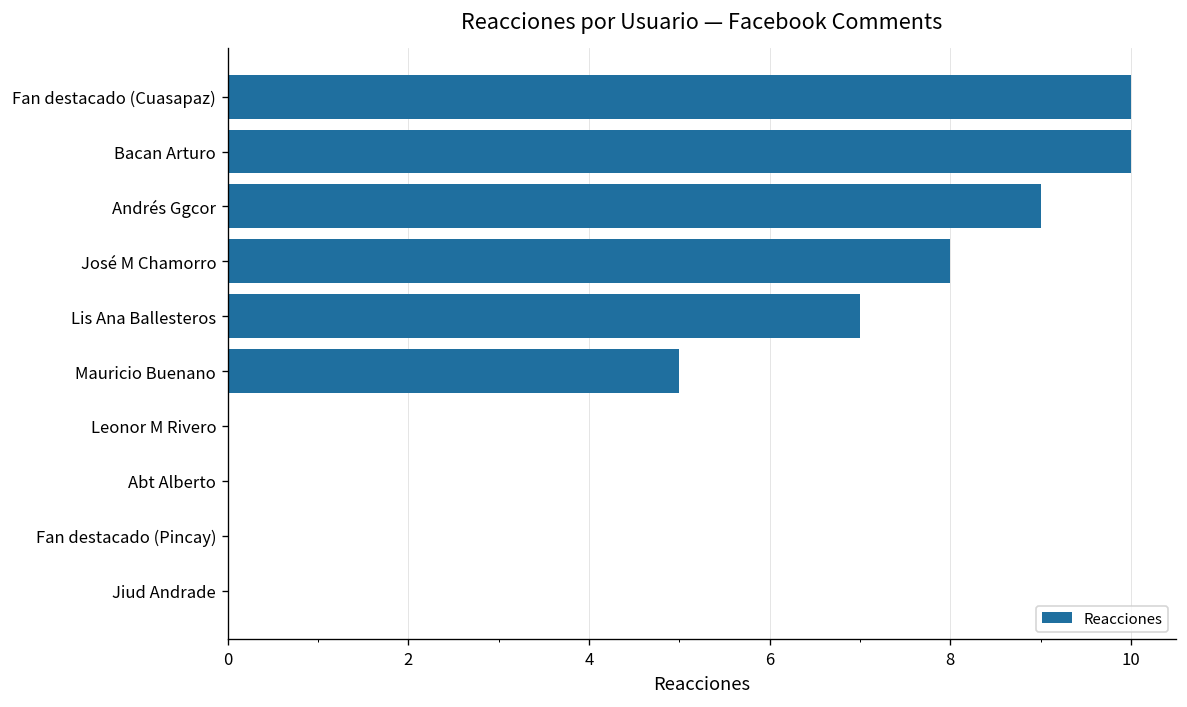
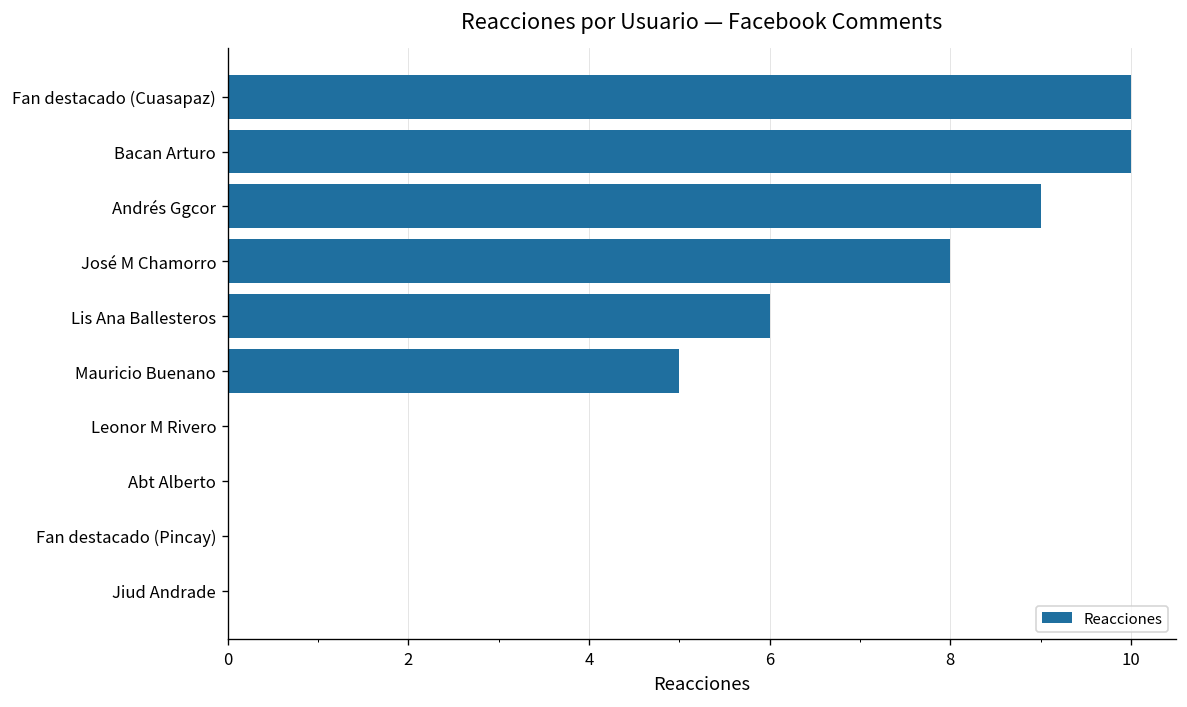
Lis Ana Ballesteros: 7 -> 6
